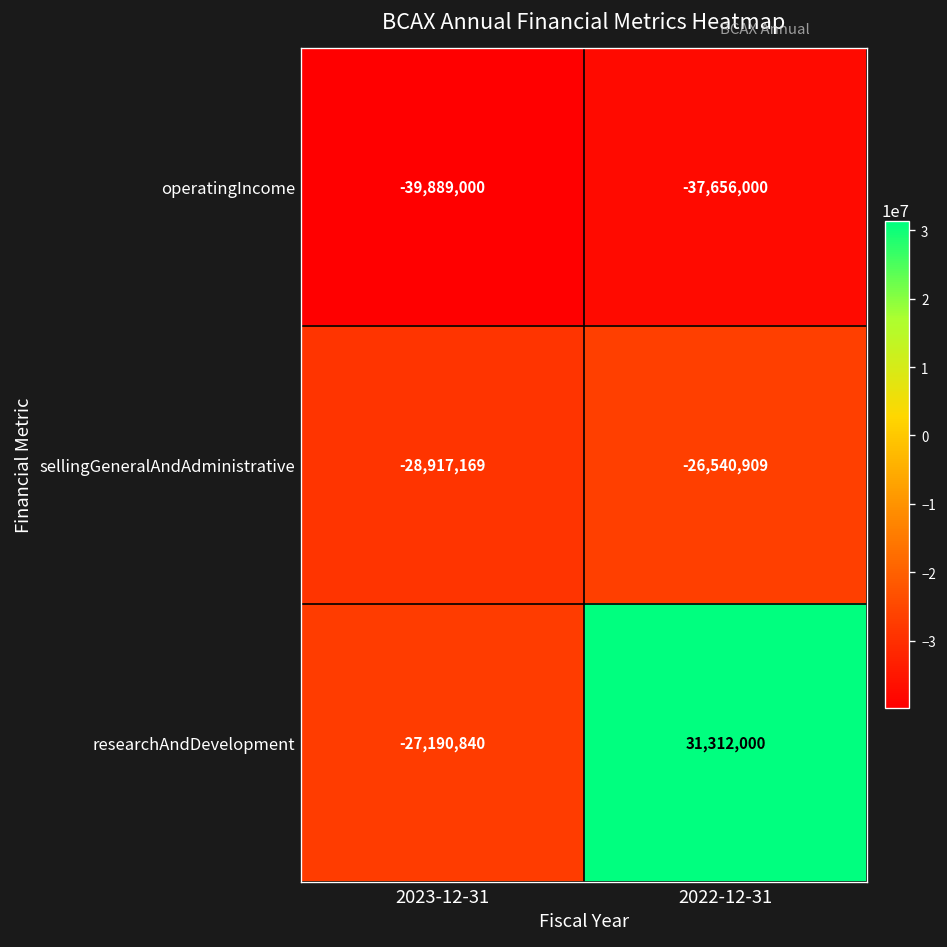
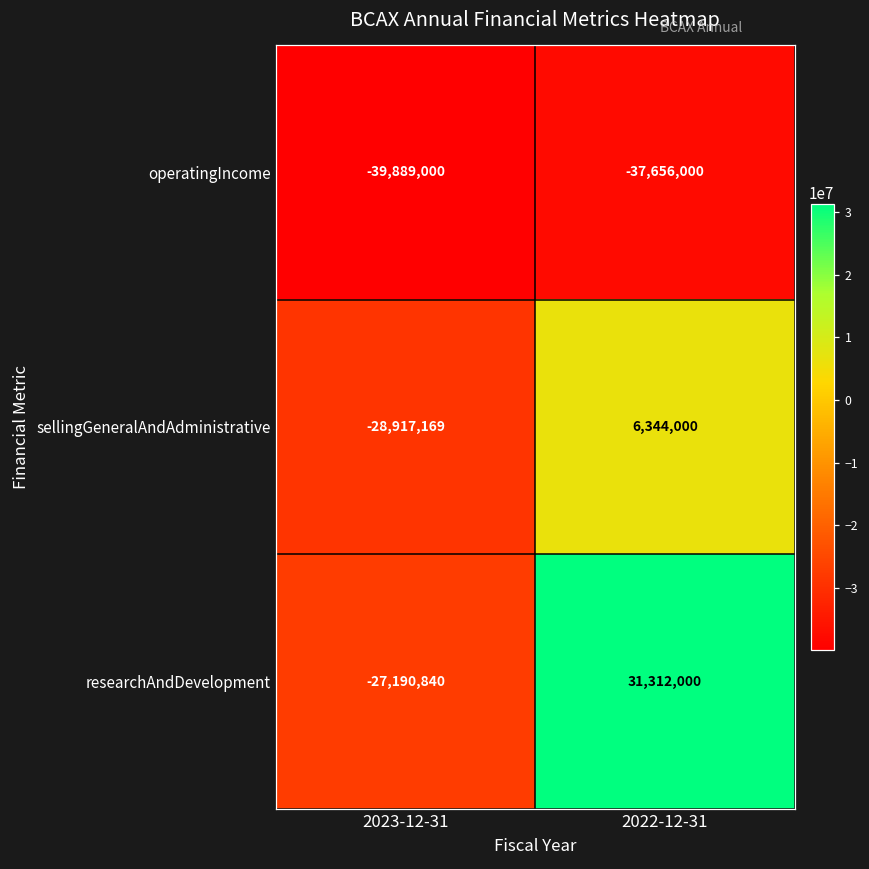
sellingGeneralAndAdministrative, 2022-12-31: -26,540,909 -> 6,344,000
